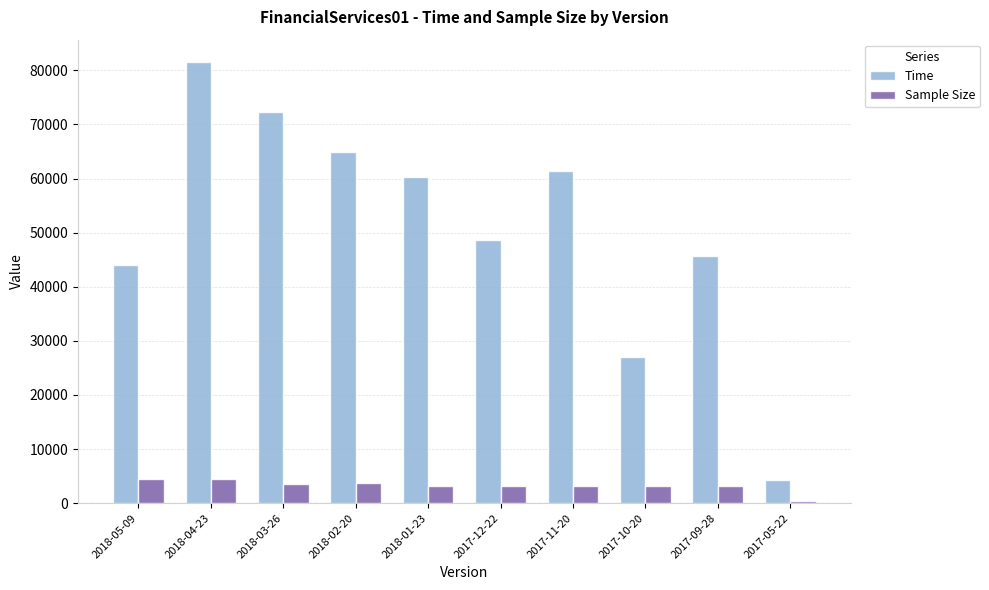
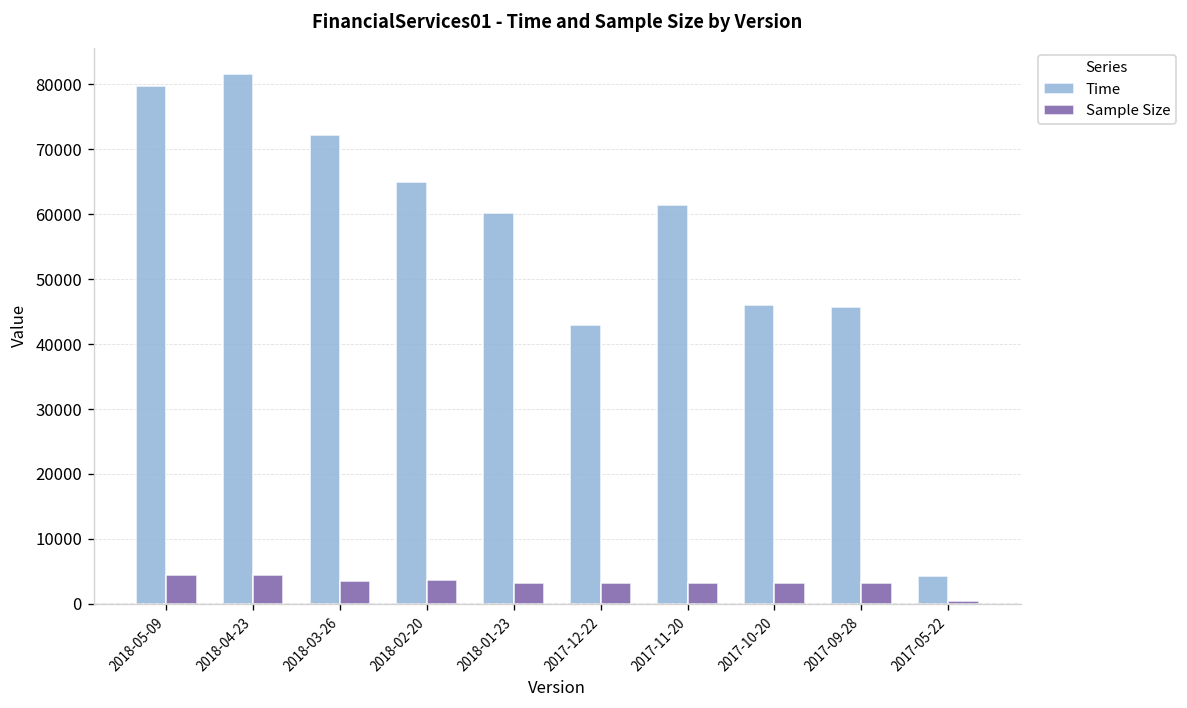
Time, 2018-05-09: 44000 -> 80000
Time, 2017-12-22: 49000 -> 43000
Time, 2017-10-20: 27000 -> 46000
